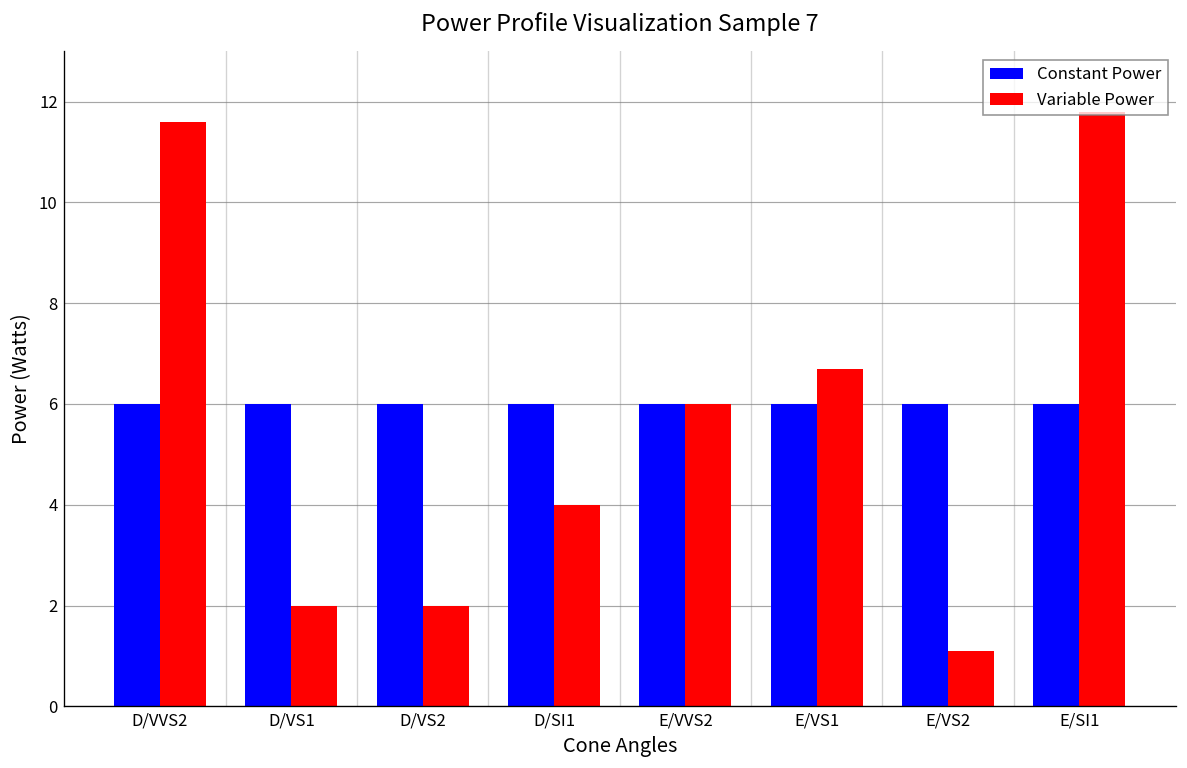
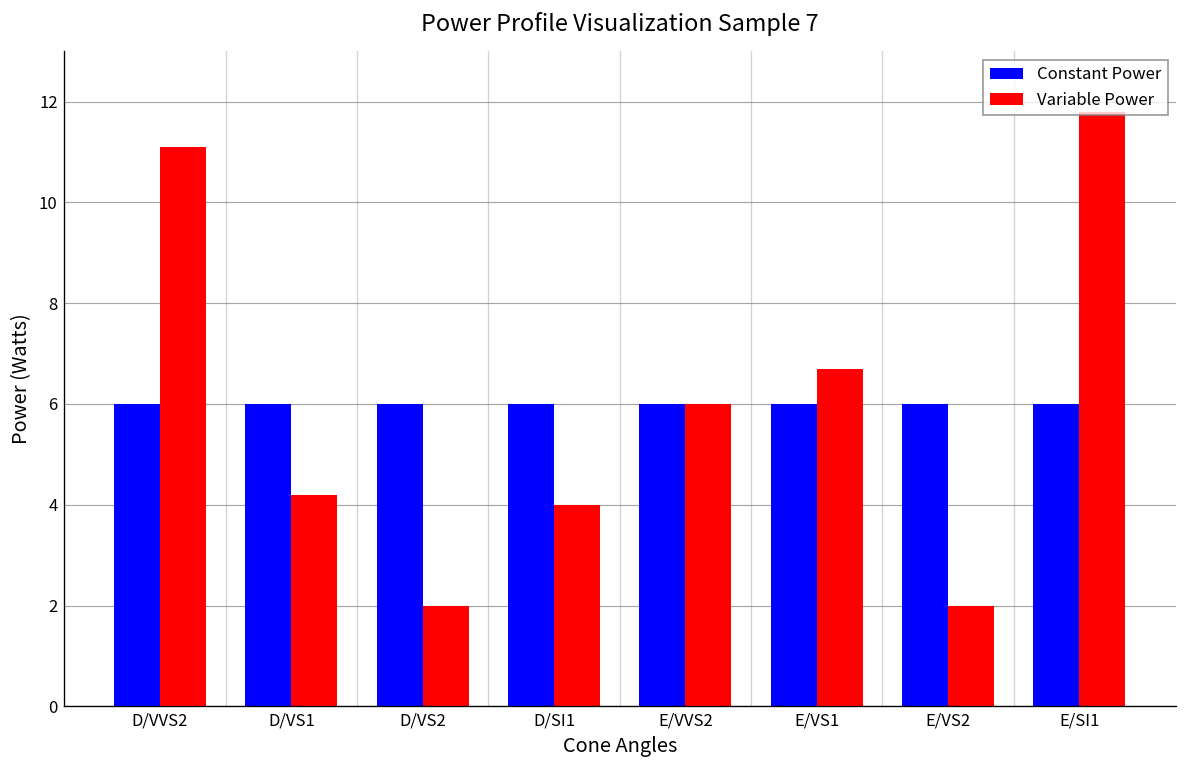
Variable Power, D/VVS2: 11.6 -> 11.1
Variable Power, D/VS1: 2.0 -> 4.2
Variable Power, E/VS2: 1.1 -> 2.0
